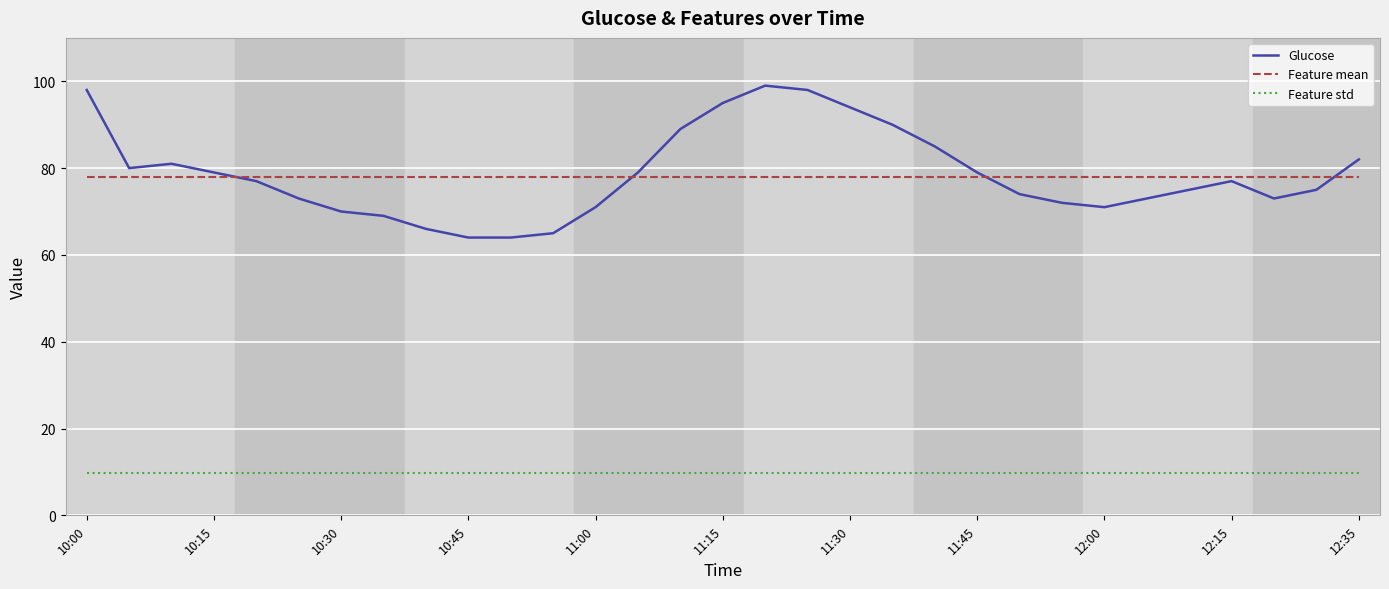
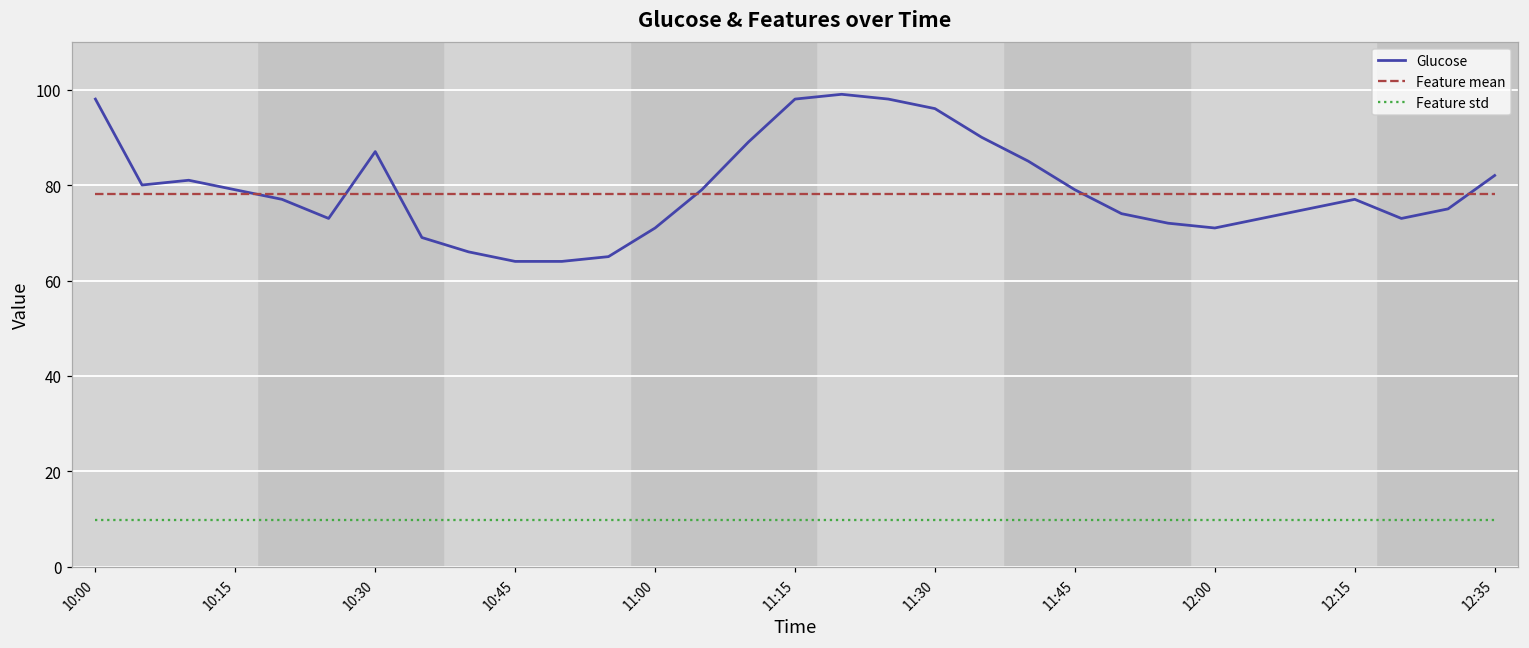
Glucose, 10:30: 70 -> 87
Glucose, 11:15: 95 -> 98
Glucose, 11:30: 94 -> 96
